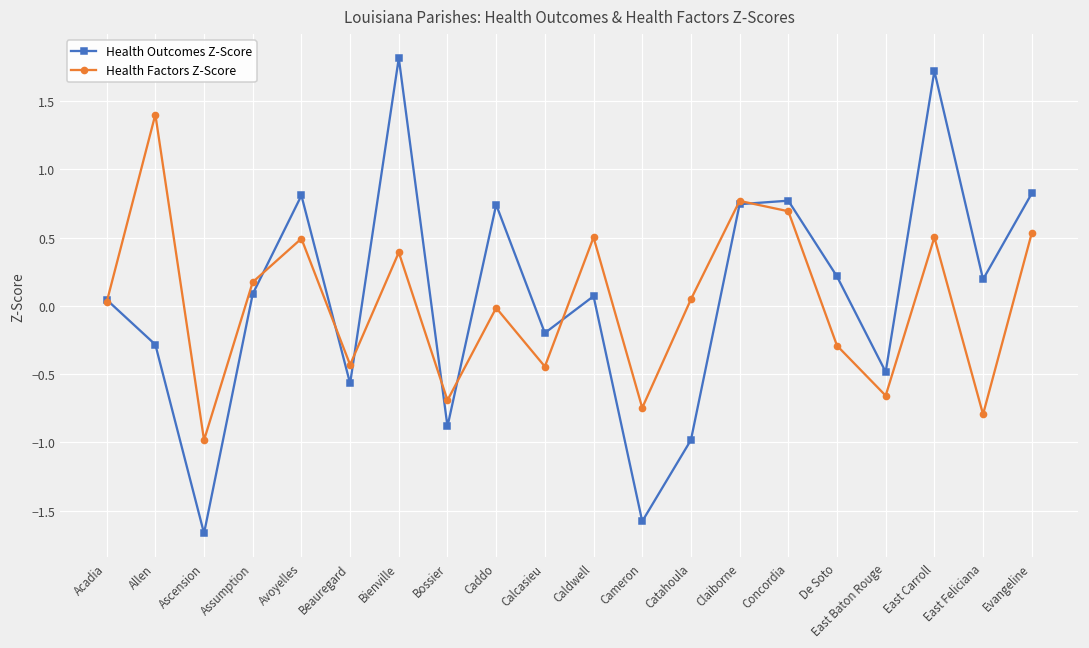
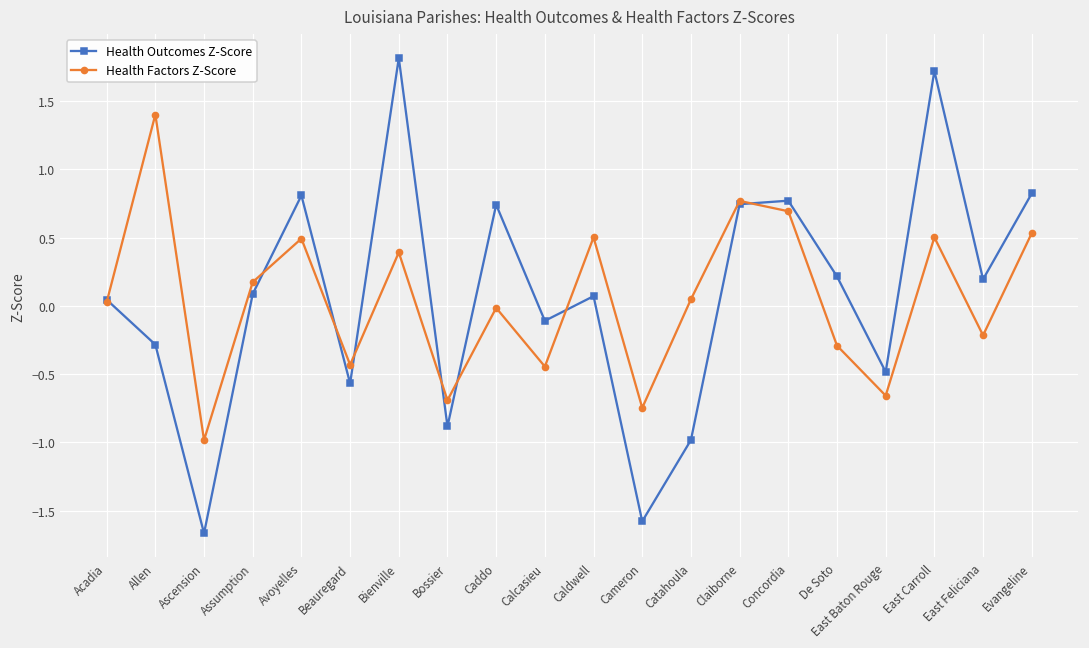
Health Outcomes Z-Score, Calcasieu: -0.20 -> -0.11
Health Factors Z-Score, East Feliciana: -0.79 -> -0.22
